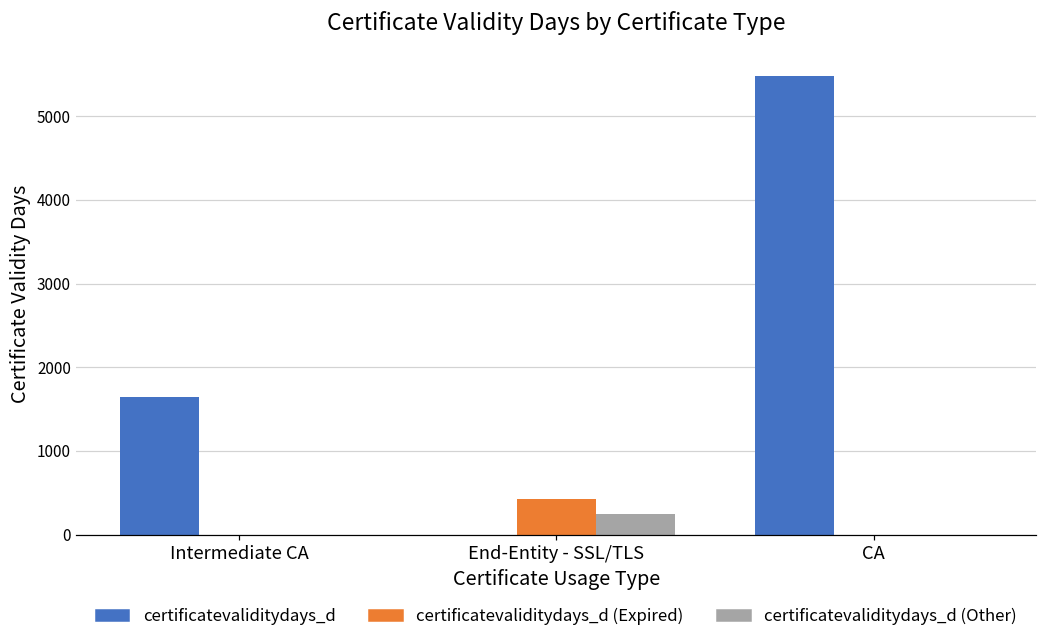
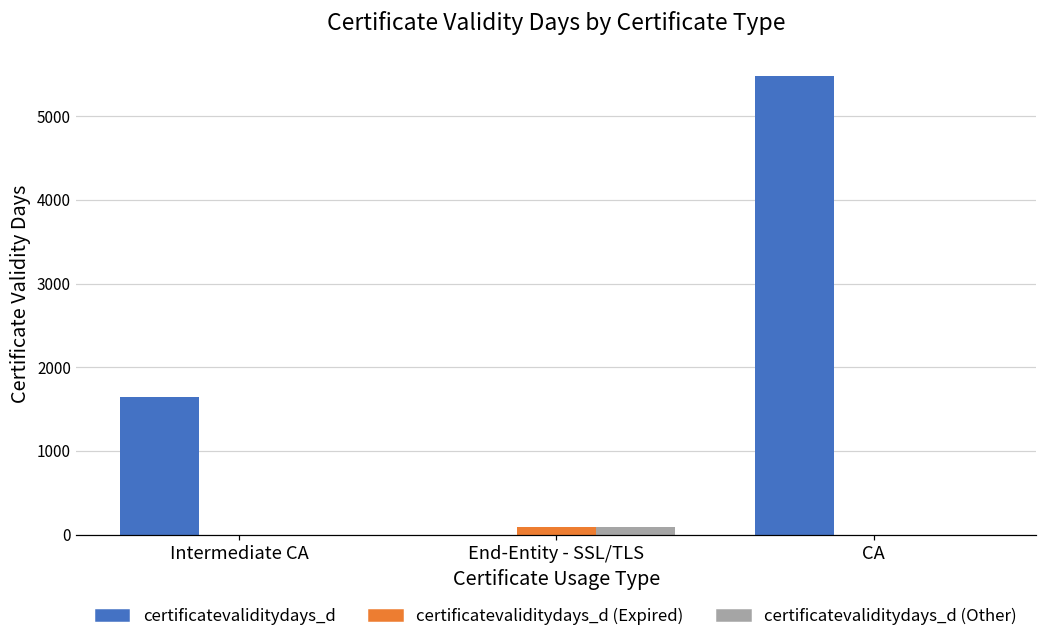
certificatevaliditydays_d (Expired), End-Entity - SSL/TLS: 400 -> 100
certificatevaliditydays_d (Other), End-Entity - SSL/TLS: 200 -> 100
